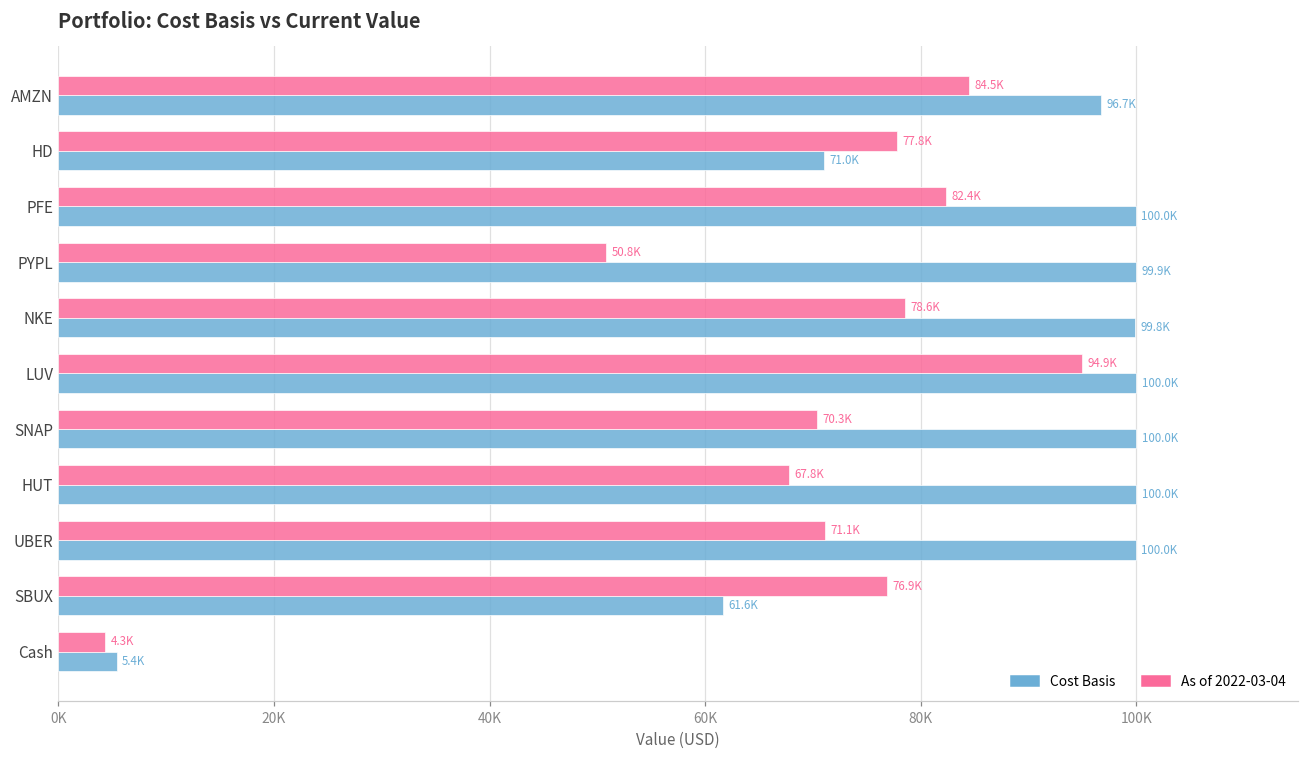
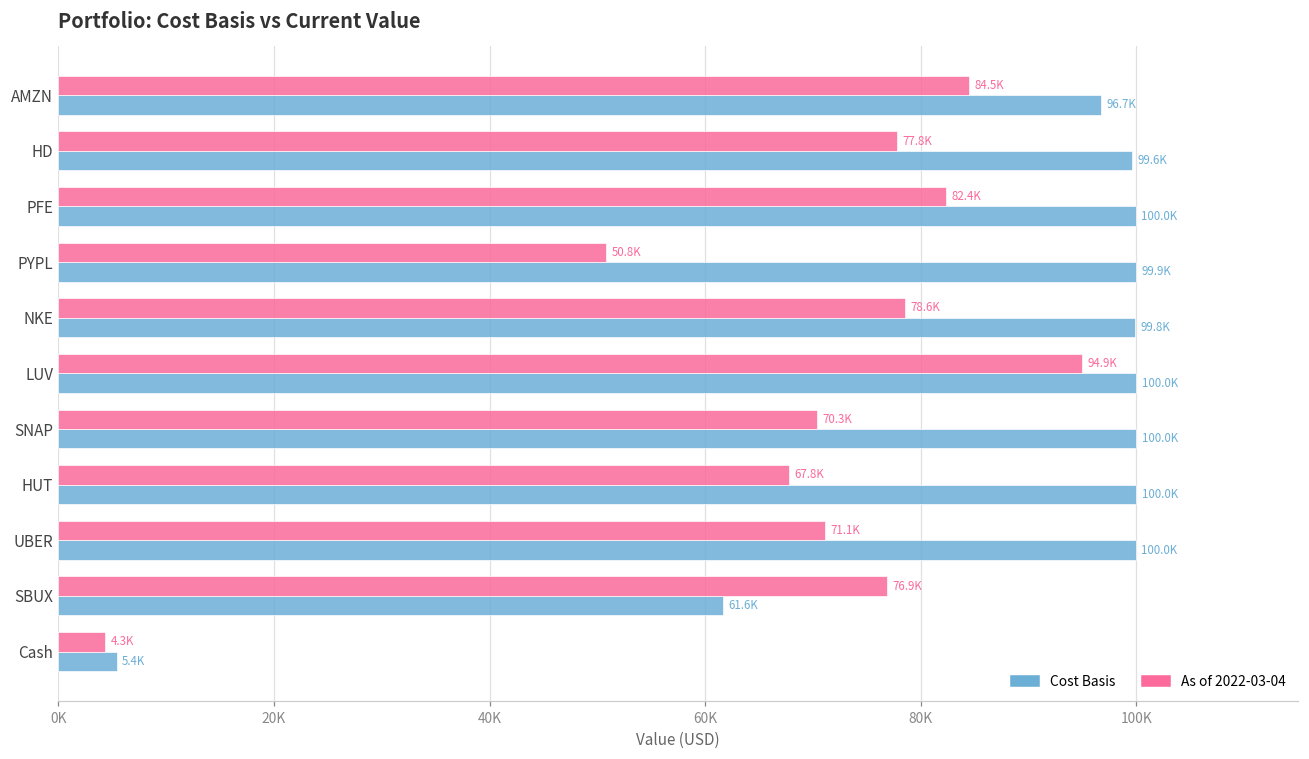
Cost Basis, HD: 71.0K -> 99.6K
